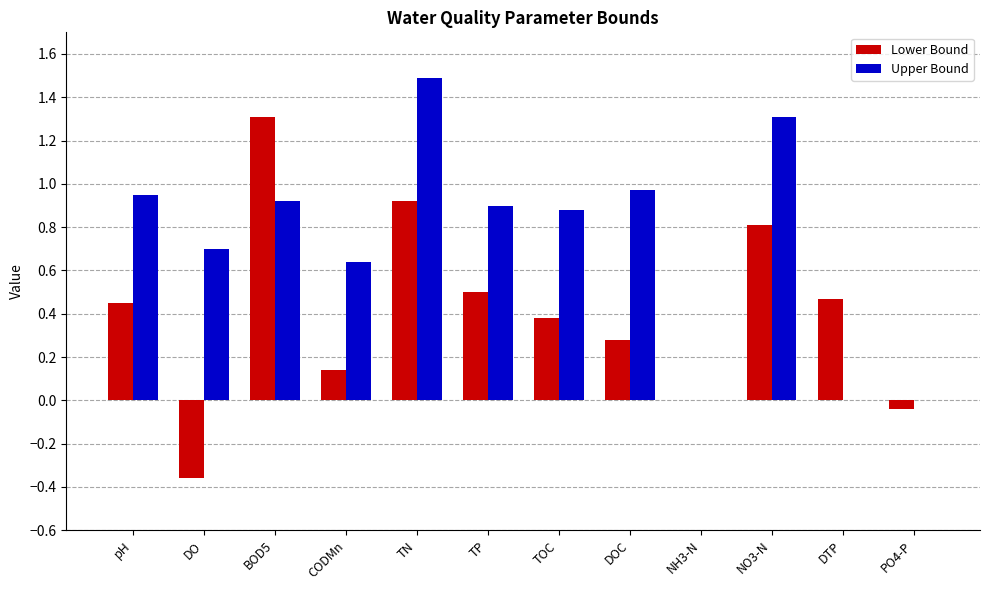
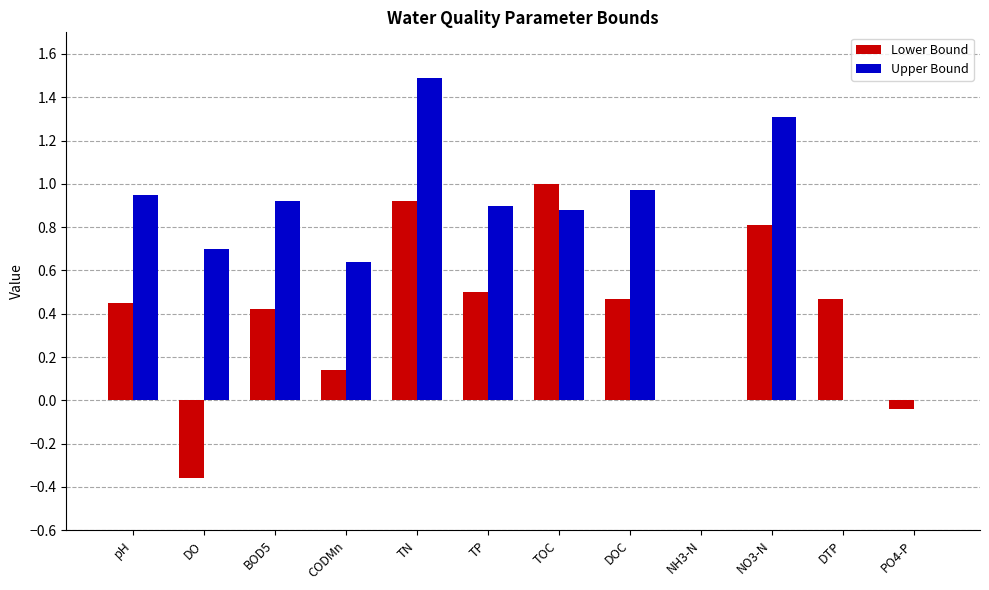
Lower Bound, BOD5: 1.31 -> 0.42
Lower Bound, TOC: 0.38 -> 1.00
Lower Bound, DOC: 0.28 -> 0.47
